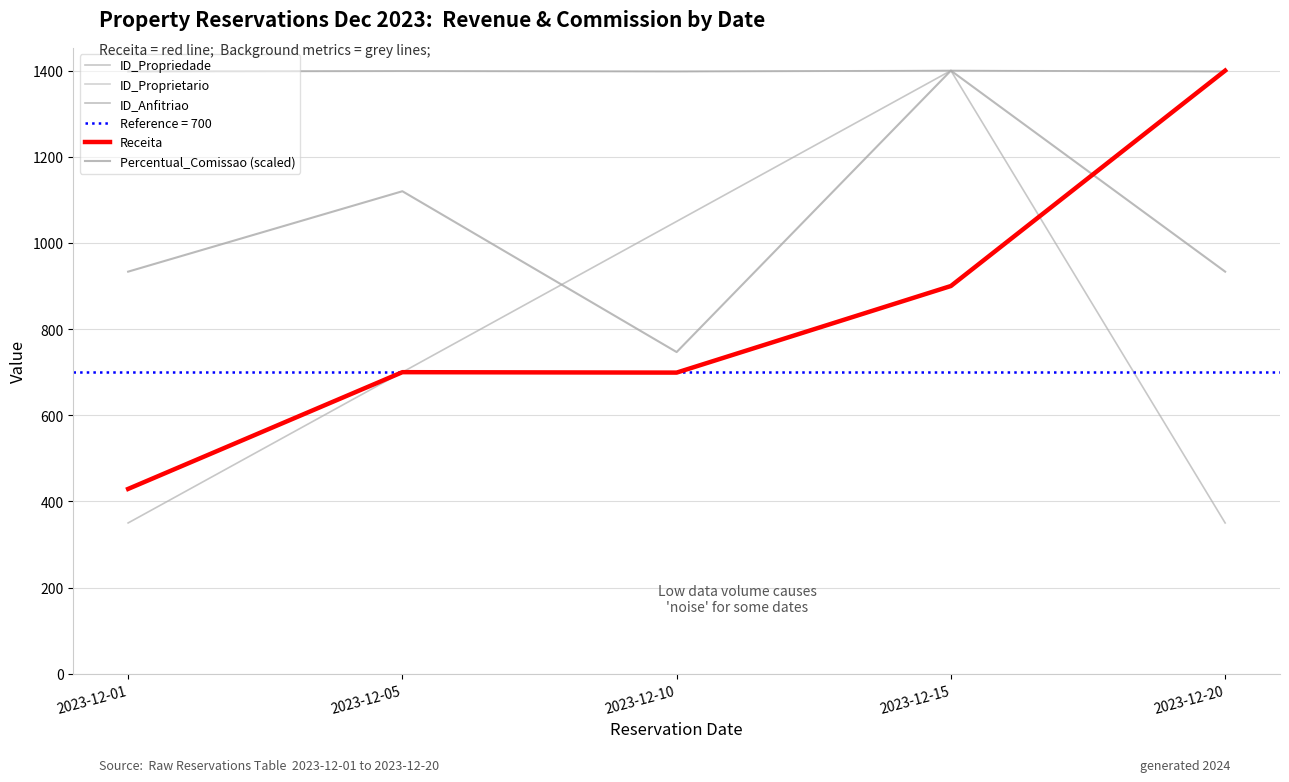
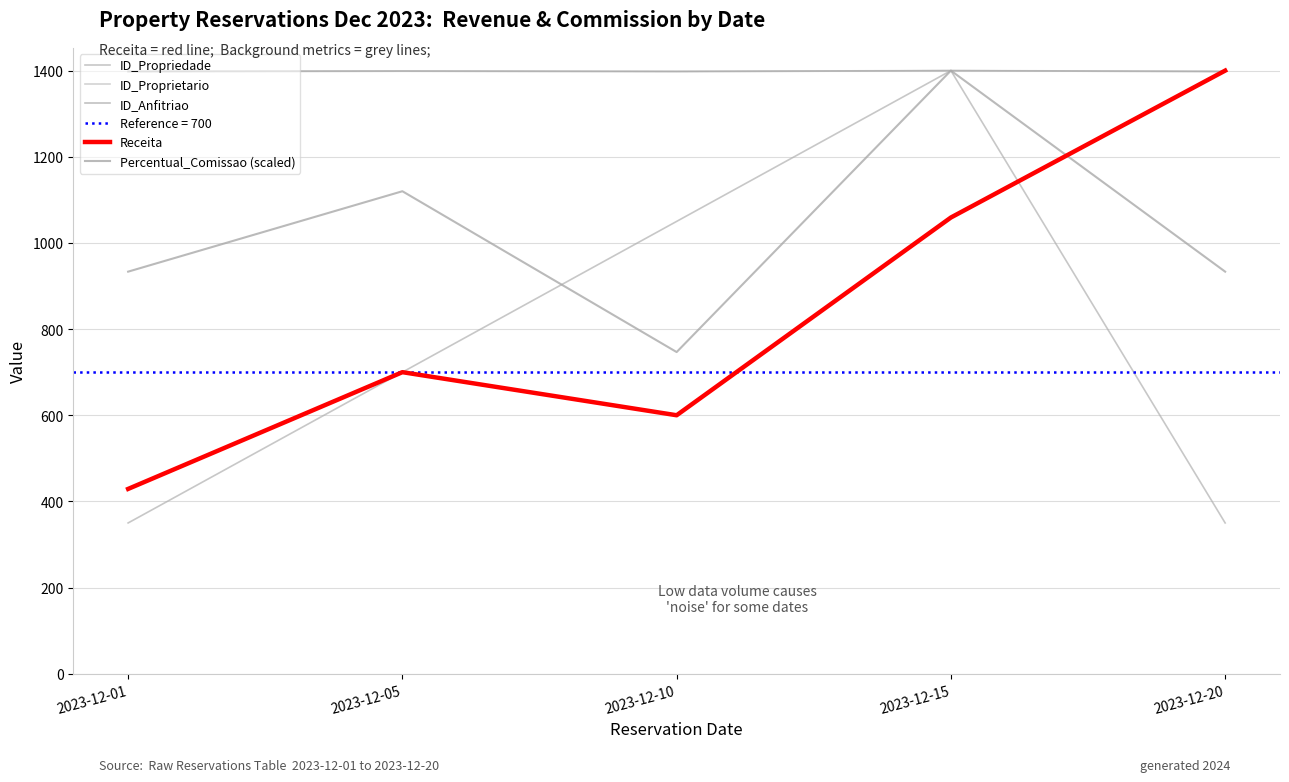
Receita, 2023-12-10: 700 -> 600
Receita, 2023-12-15: 900 -> 1060
